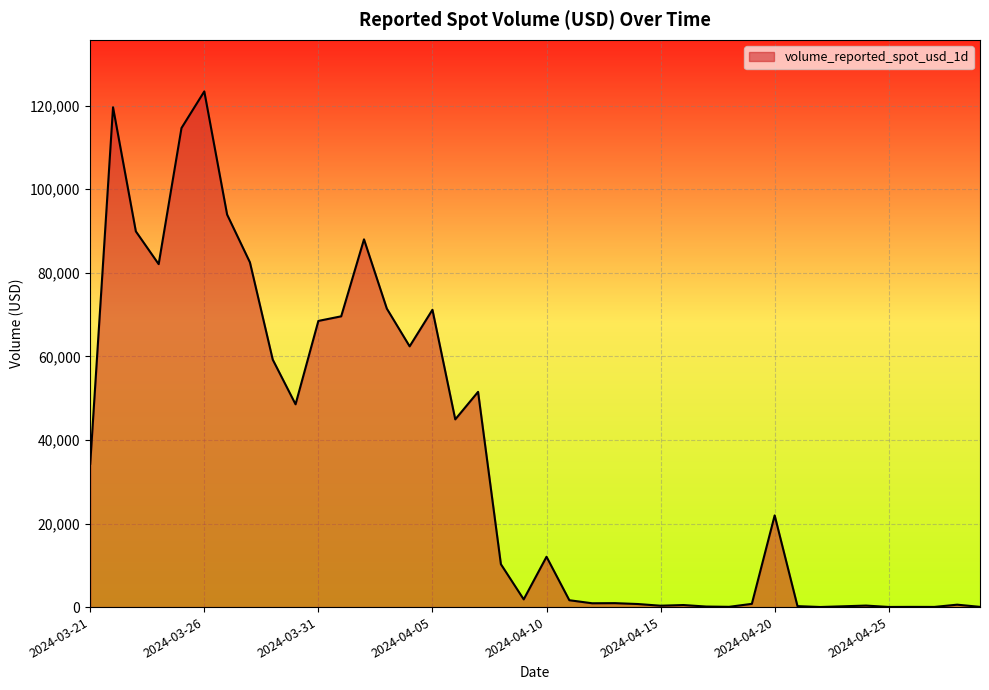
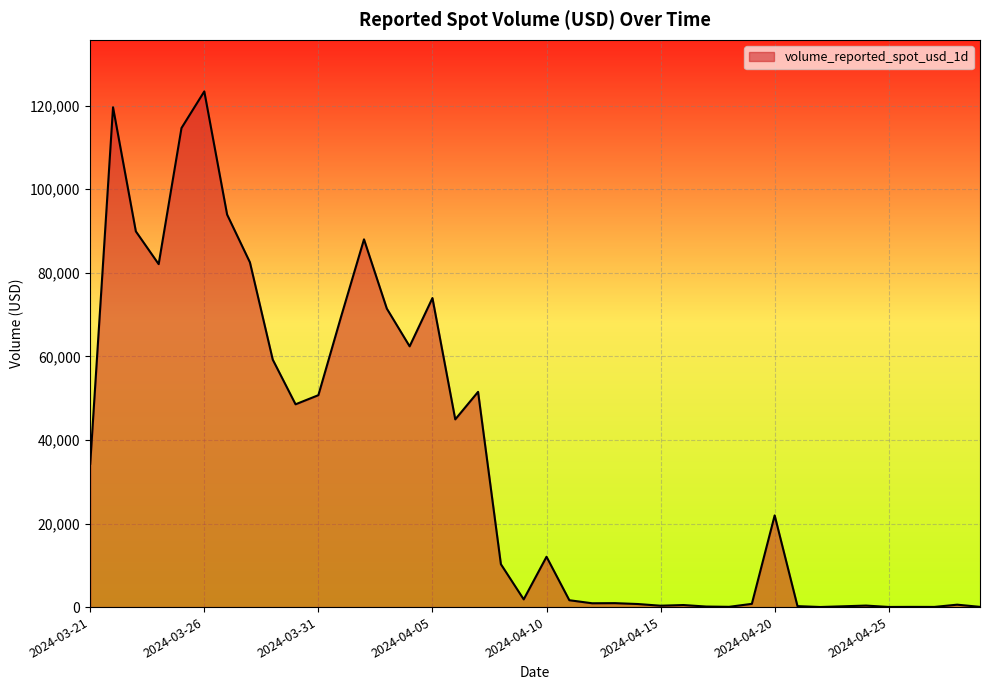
2024-03-31: 68,000 -> 51,000
2024-04-05: 71,000 -> 74,000
